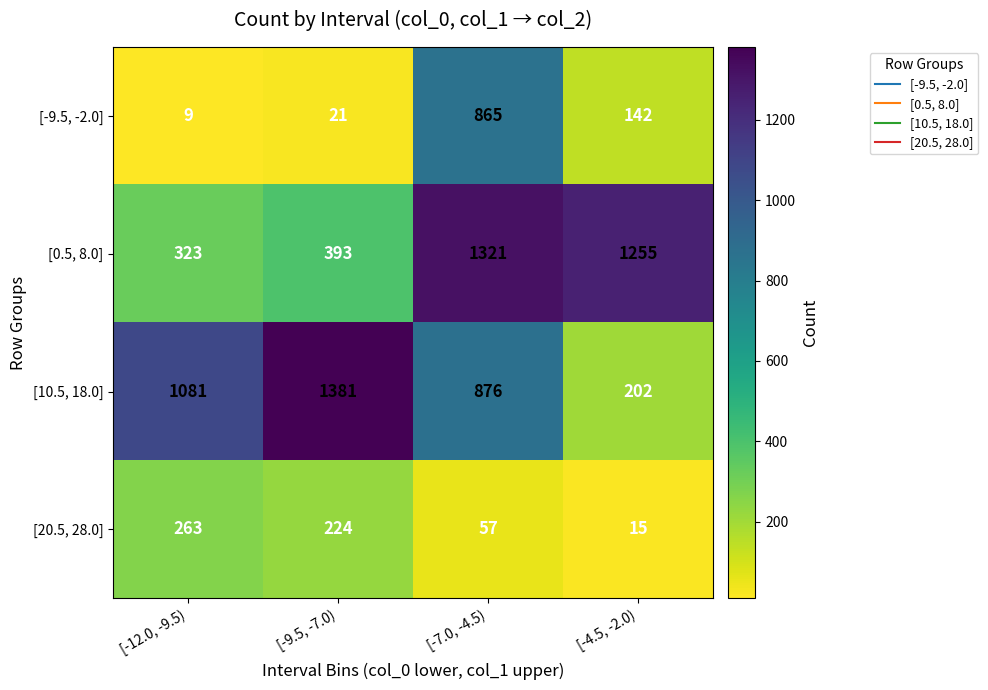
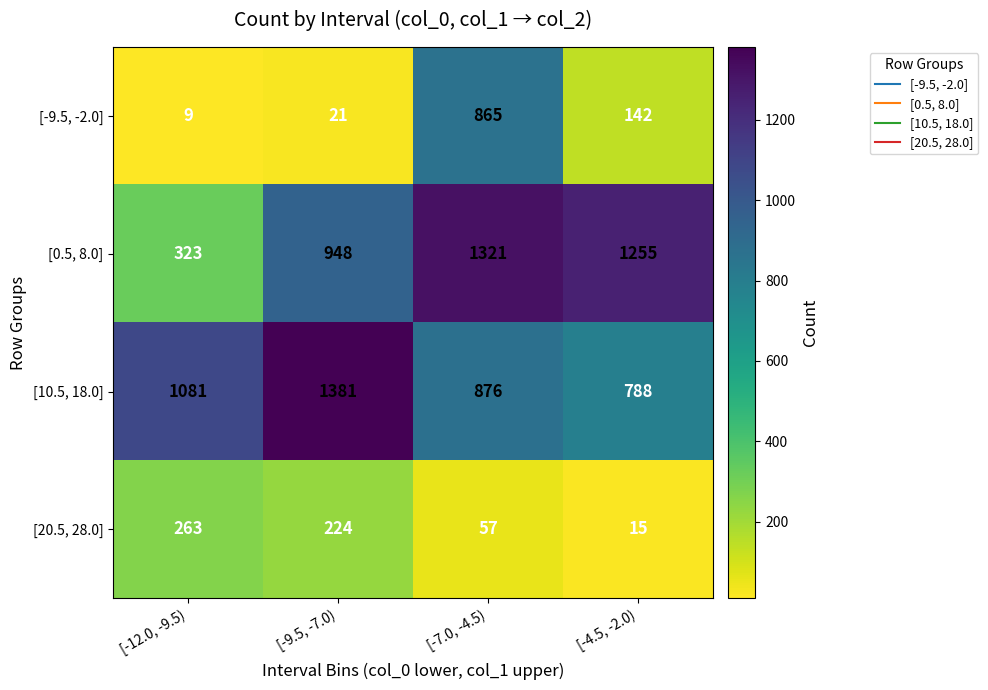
[0.5, 8.0], [-9.5, -7.0): 393 -> 948
[10.5, 18.0], [-4.5, -2.0): 202 -> 788
